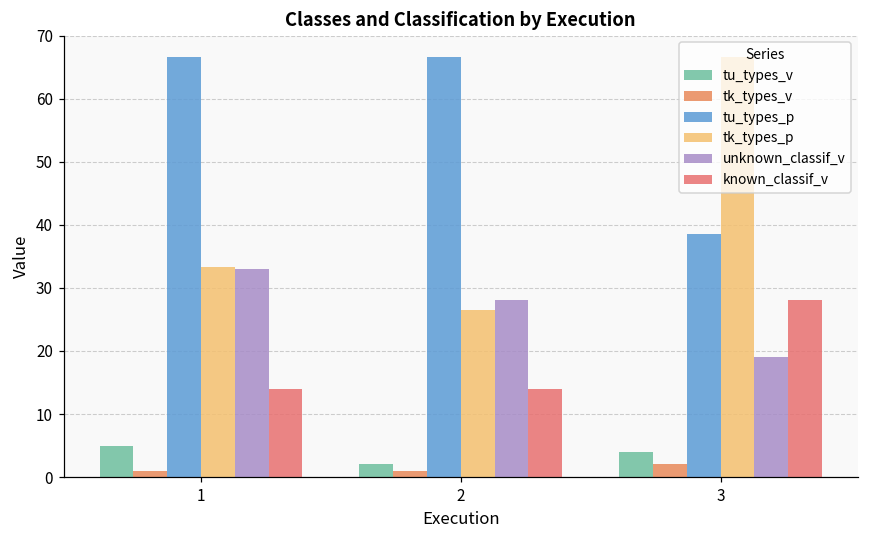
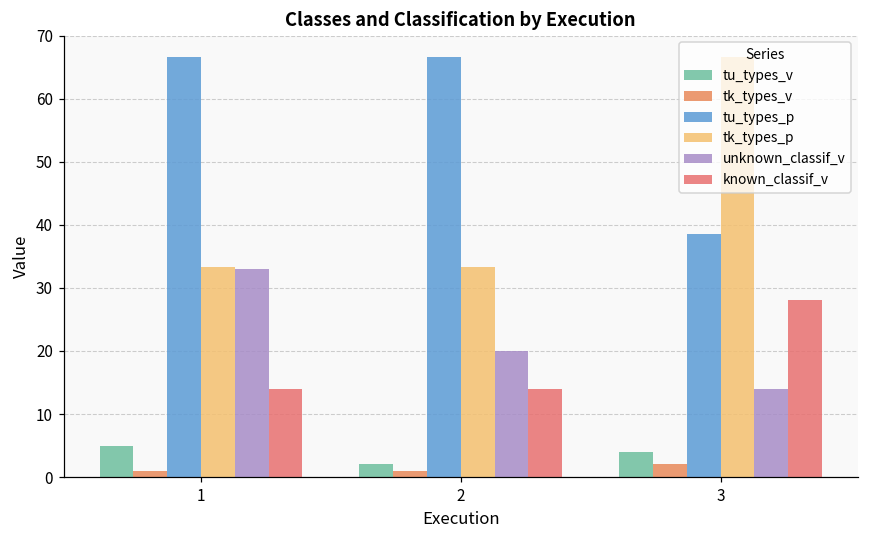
tk_types_p, 2: 27 -> 33
unknown_classif_v, 2: 28 -> 20
unknown_classif_v, 3: 19 -> 14
